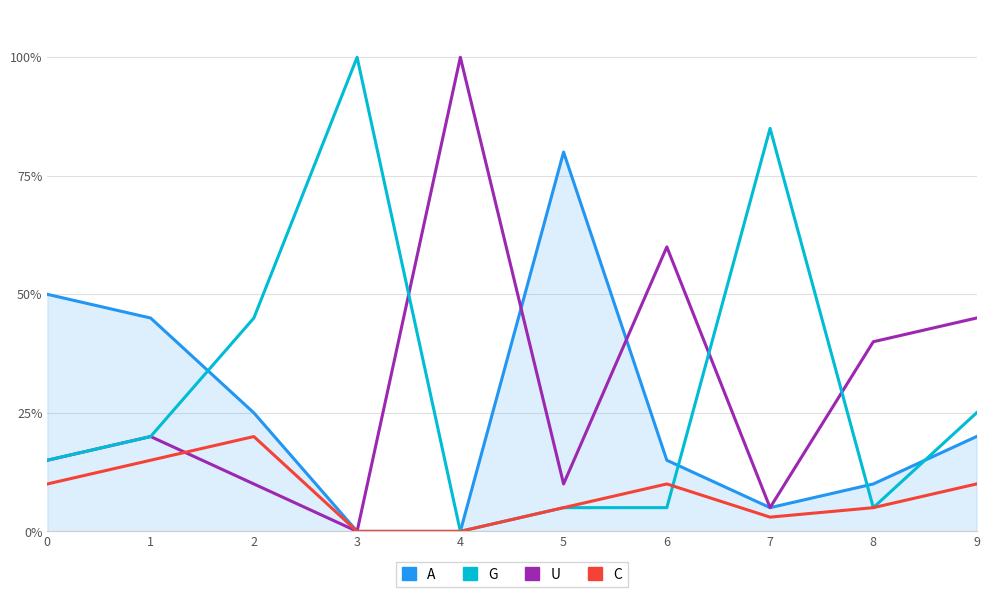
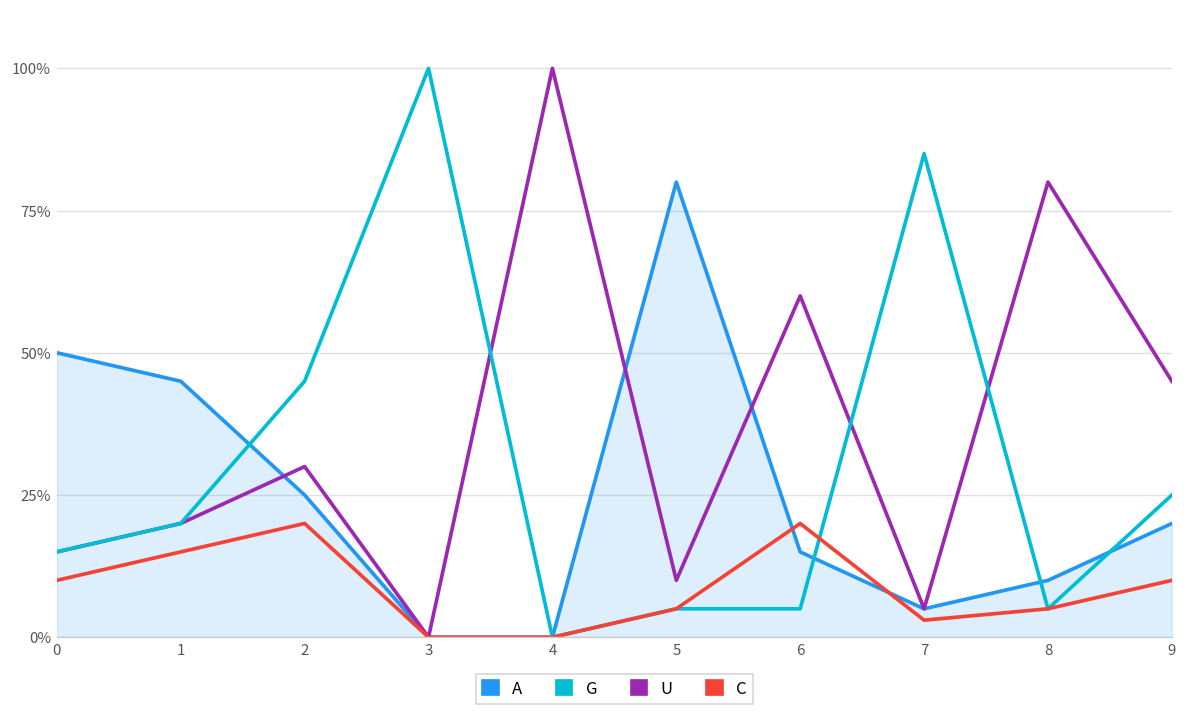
U, 2: 10% -> 30%
C, 6: 10% -> 20%
U, 8: 40% -> 80%
